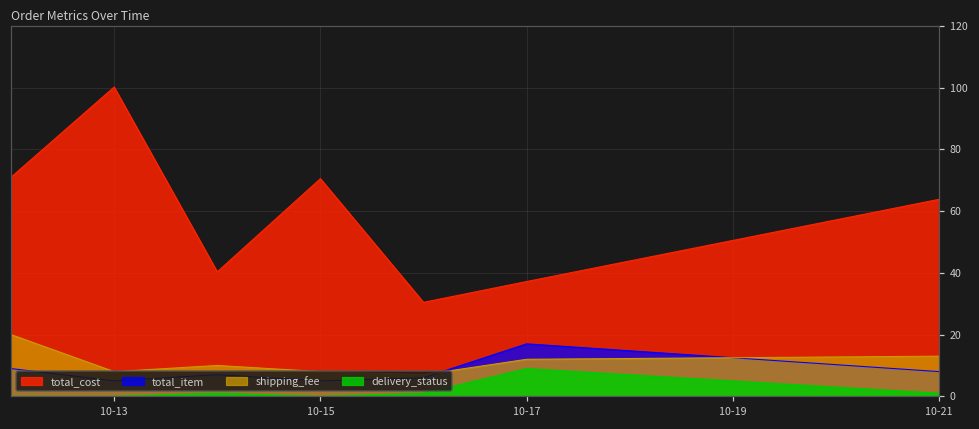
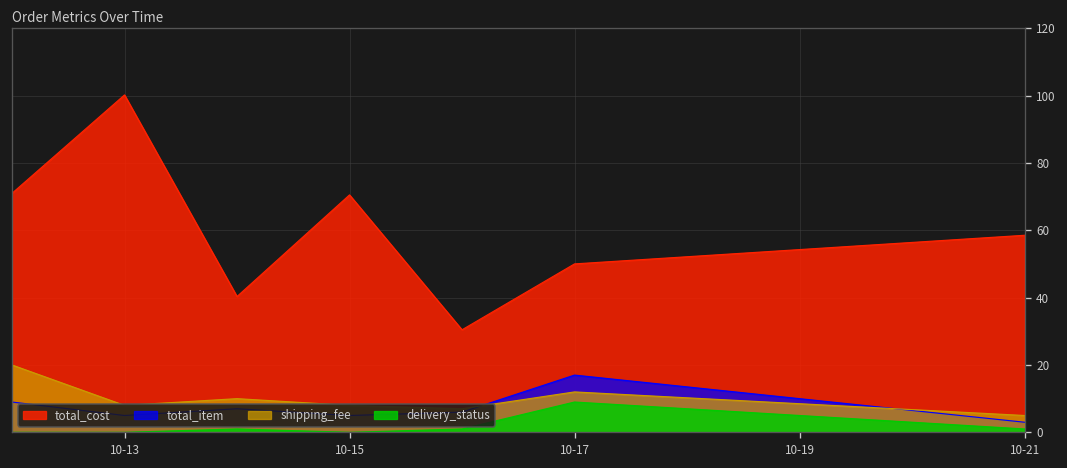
total_cost, 10-17: 37 -> 50
total_cost, 10-21: 64 -> 59
total_item, 10-21: 8 -> 3
shipping_fee, 10-21: 13 -> 5
